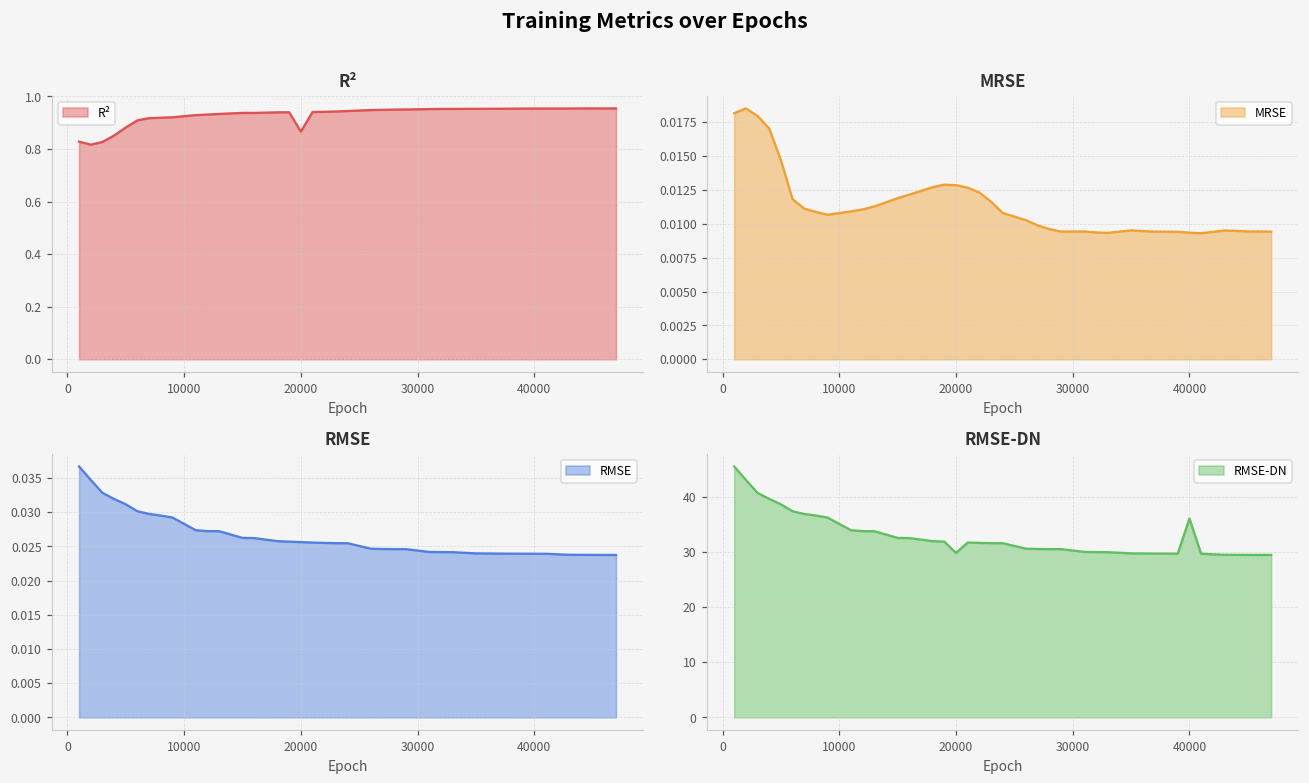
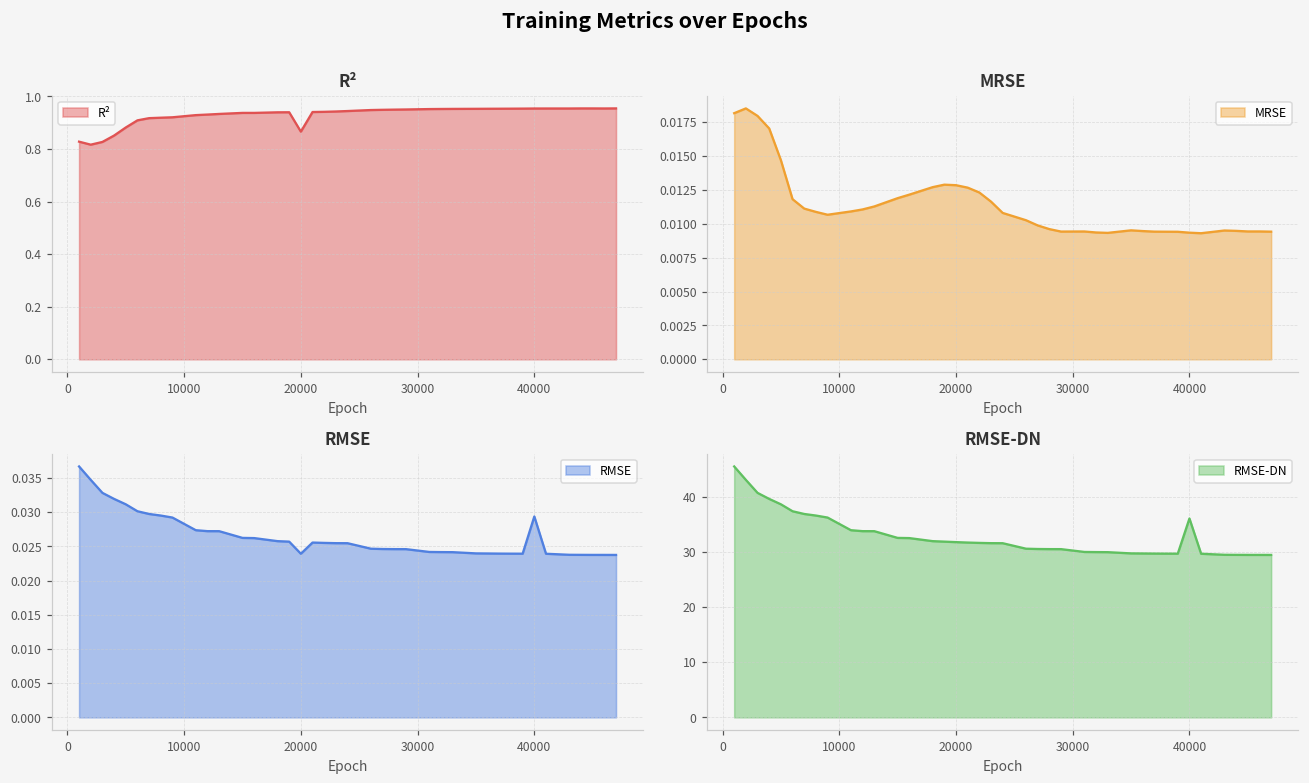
RMSE, 20000: 0.026 -> 0.024
RMSE, 40000: 0.024 -> 0.029
RMSE-DN, 20000: 30 -> 32
